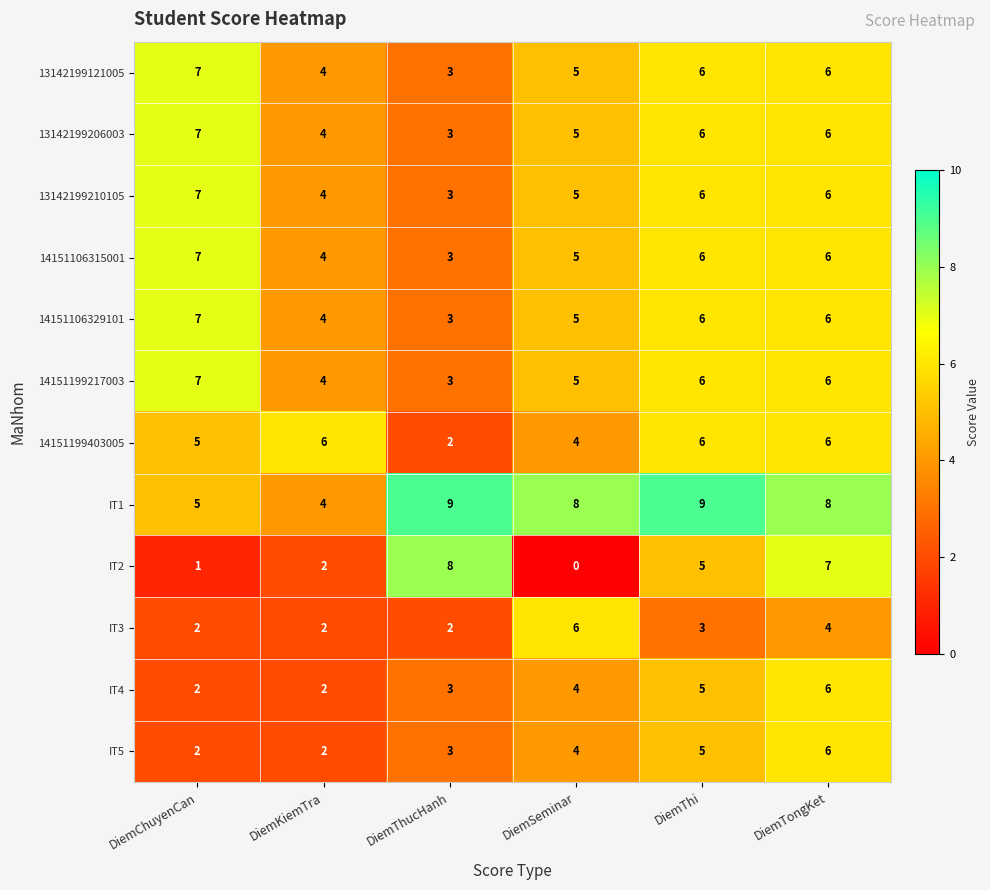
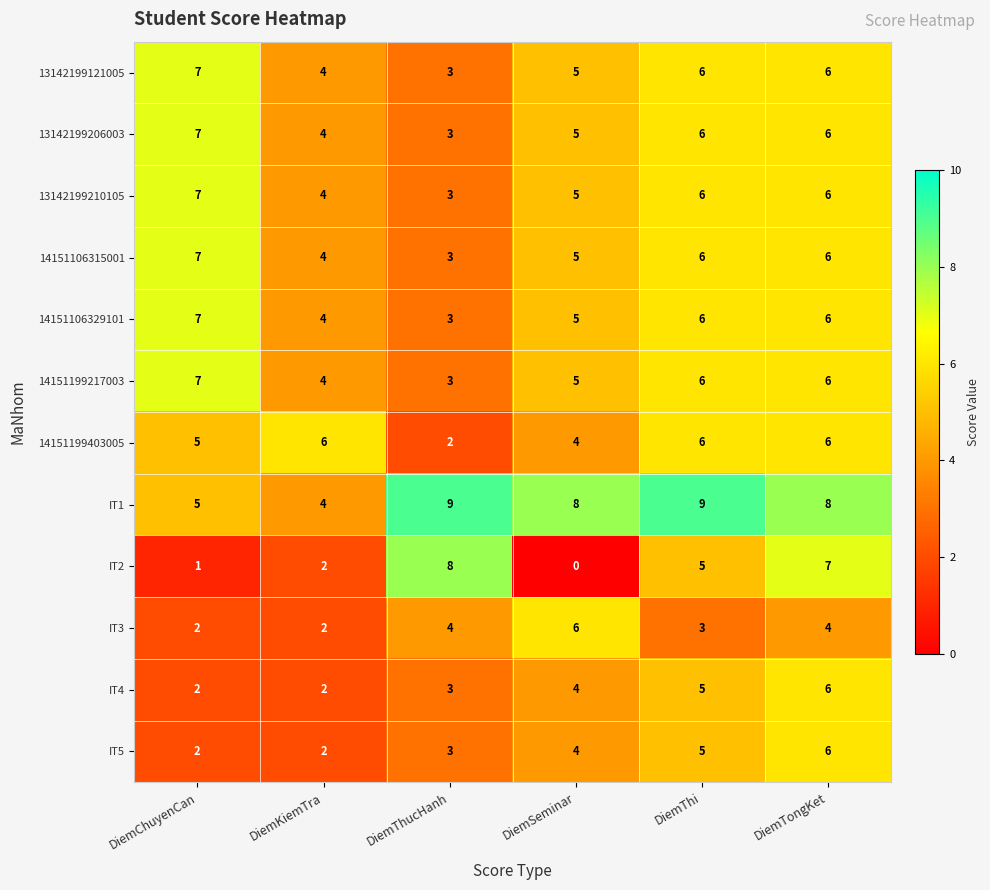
IT3, DiemThucHanh: 2 -> 4
